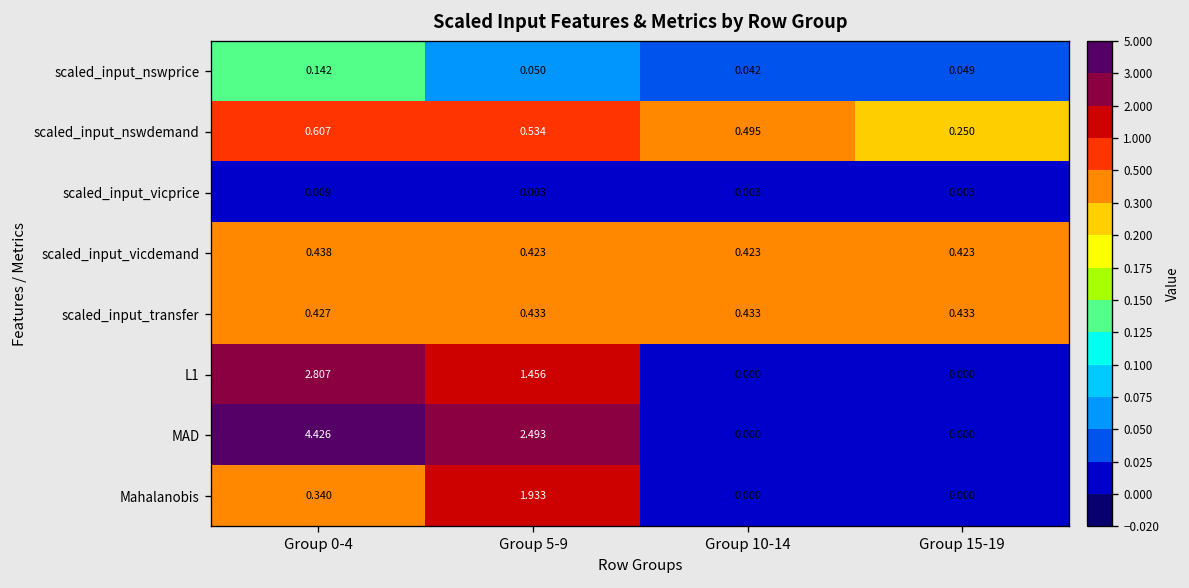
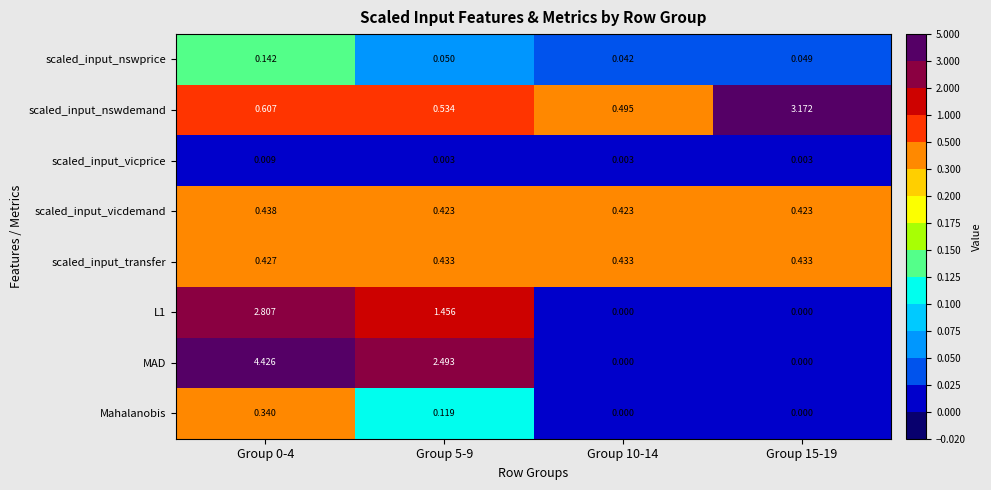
scaled_input_nswdemand, Group 15-19: 0.250 -> 3.172
Mahalanobis, Group 5-9: 1.933 -> 0.119
